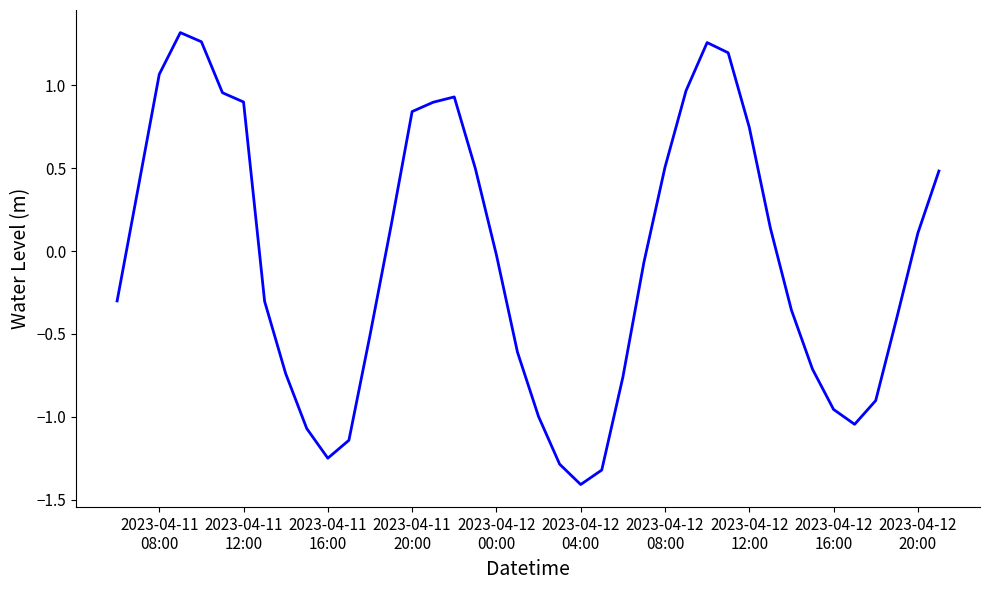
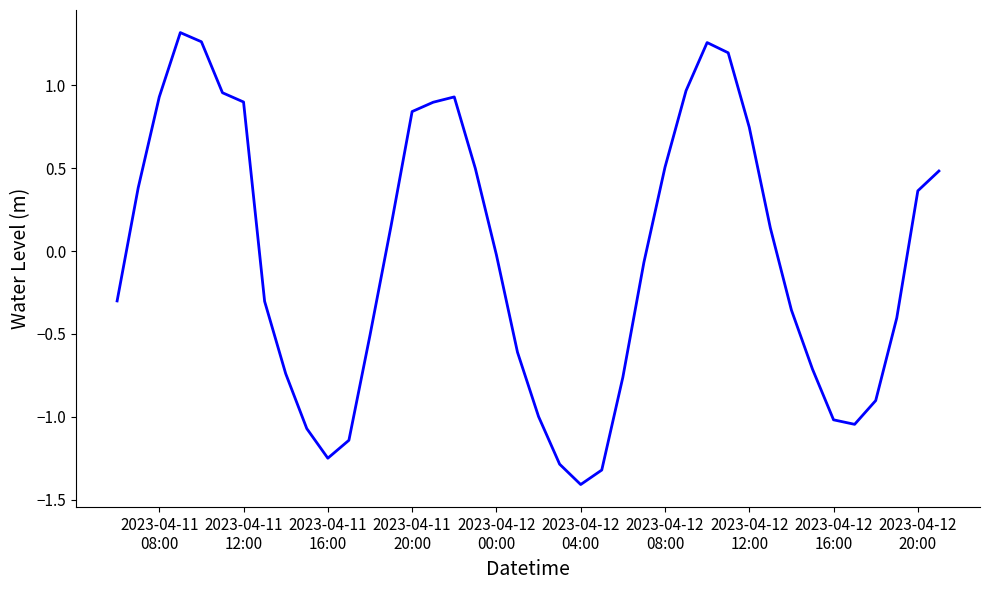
2023-04-11 08:00: 1.07 -> 0.93
2023-04-12 16:00: -0.95 -> -1.02
2023-04-12 20:00: 0.11 -> 0.36
